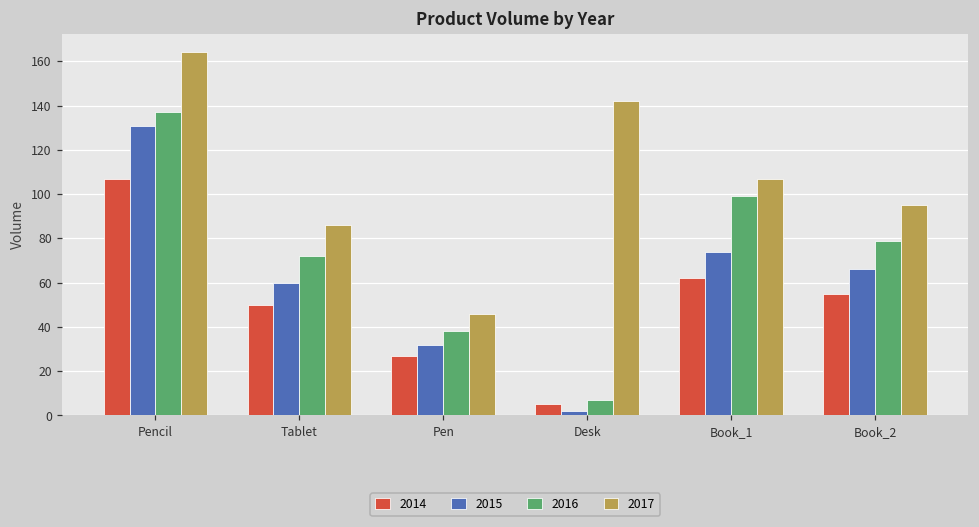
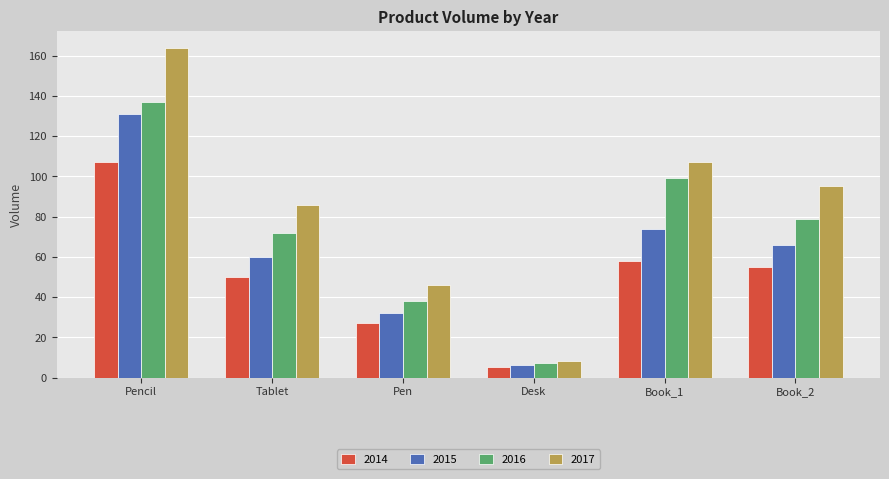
2015, Desk: 2 -> 6
2017, Desk: 142 -> 8
2014, Book_1: 62 -> 58
